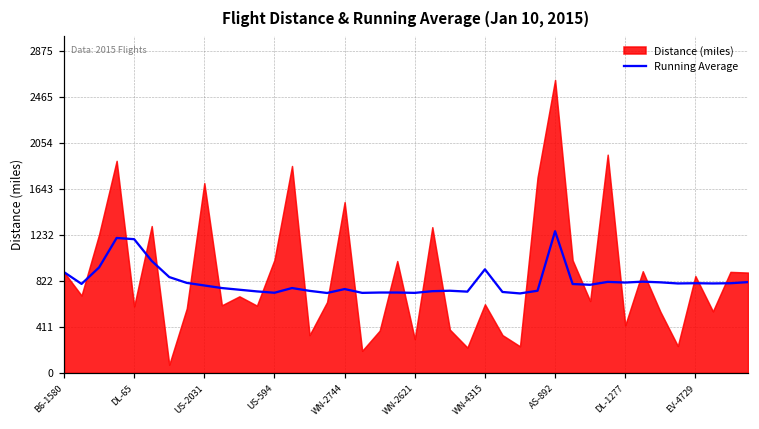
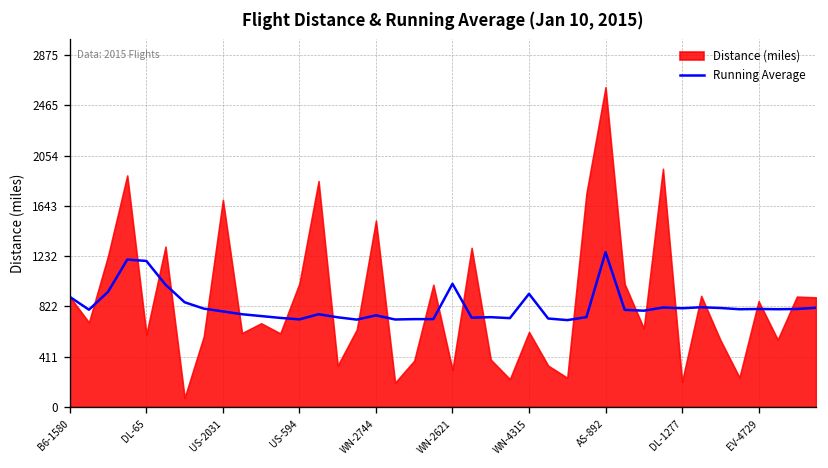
Running Average, WN-2621: 710 -> 1010
Distance (miles), DL-1277: 430 -> 210
